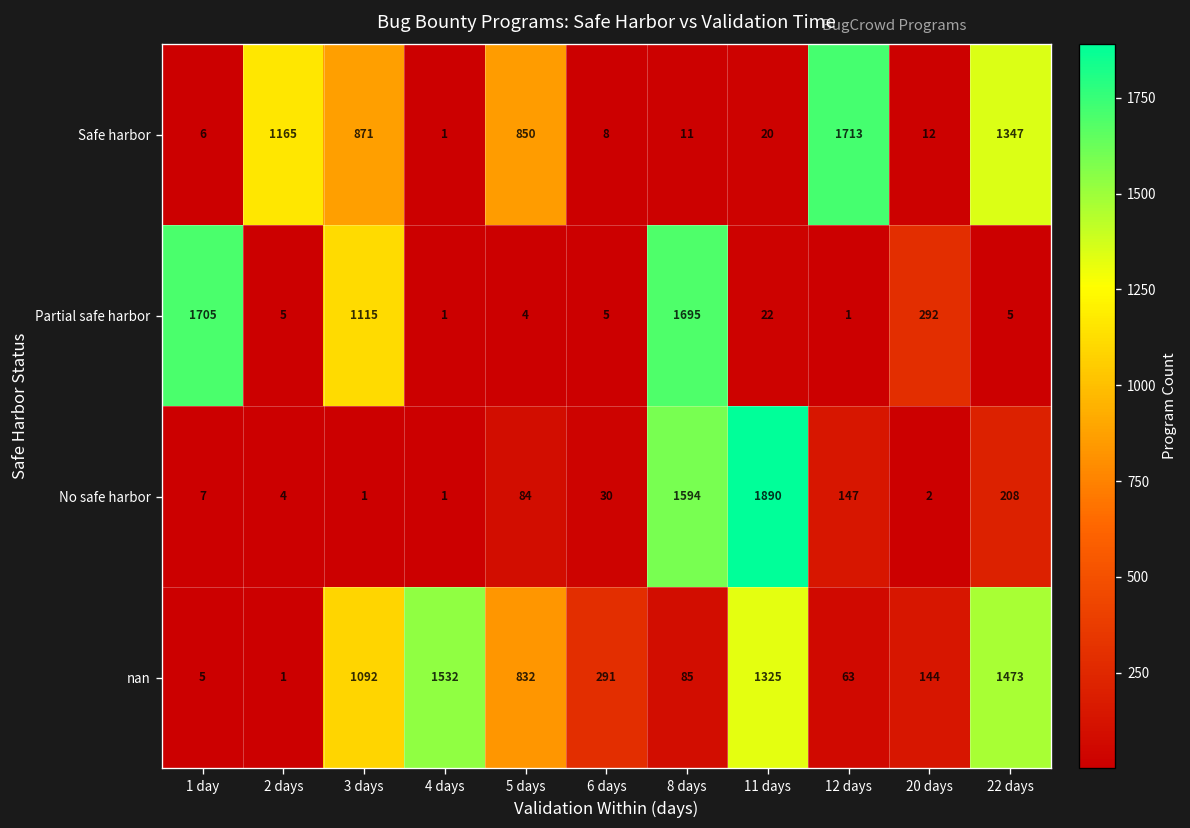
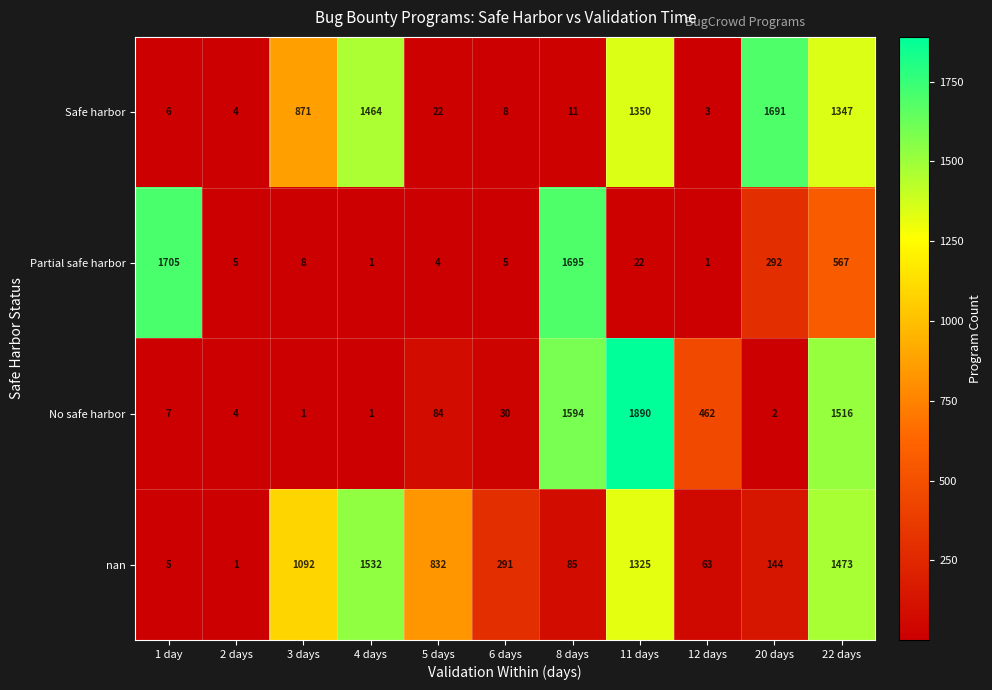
Safe harbor, 2 days: 1165 -> 4
Safe harbor, 4 days: 1 -> 1464
Safe harbor, 5 days: 850 -> 22
Safe harbor, 11 days: 20 -> 1350
Safe harbor, 12 days: 1713 -> 3
Safe harbor, 20 days: 12 -> 1691
Partial safe harbor, 3 days: 1115 -> 8
Partial safe harbor, 22 days: 5 -> 567
No safe harbor, 12 days: 147 -> 462
No safe harbor, 22 days: 208 -> 1516
